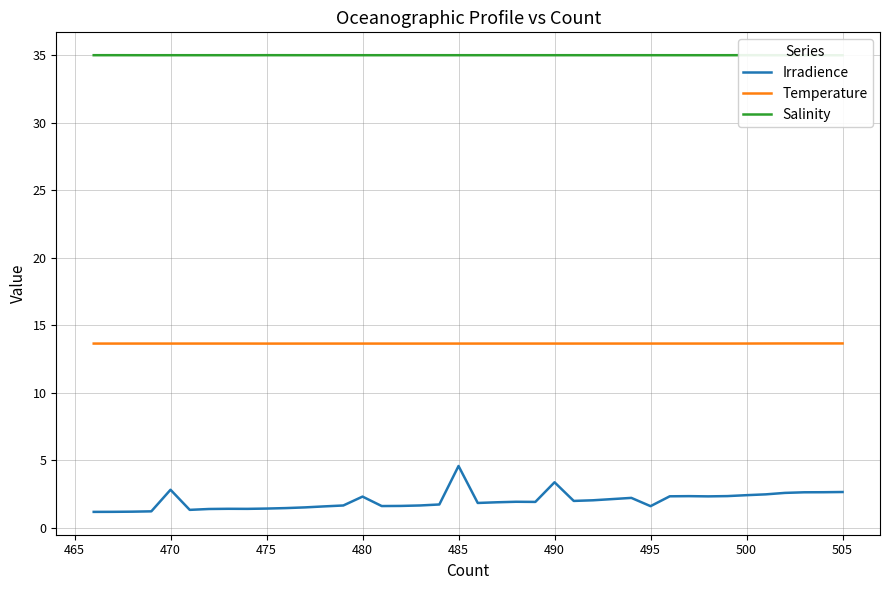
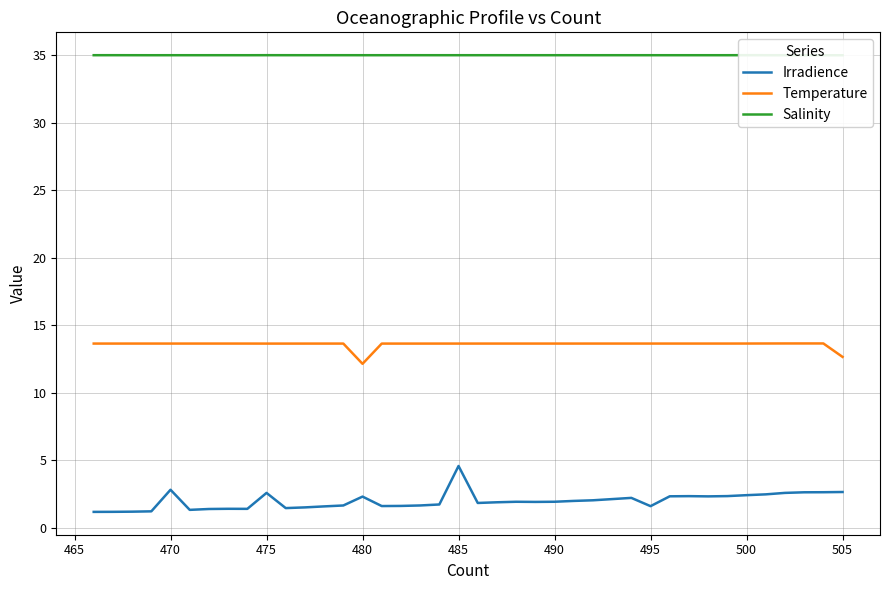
Irradience, 475: 1.4 -> 2.6
Temperature, 480: 13.7 -> 12.2
Irradience, 490: 3.4 -> 1.9
Temperature, 505: 13.7 -> 12.7
